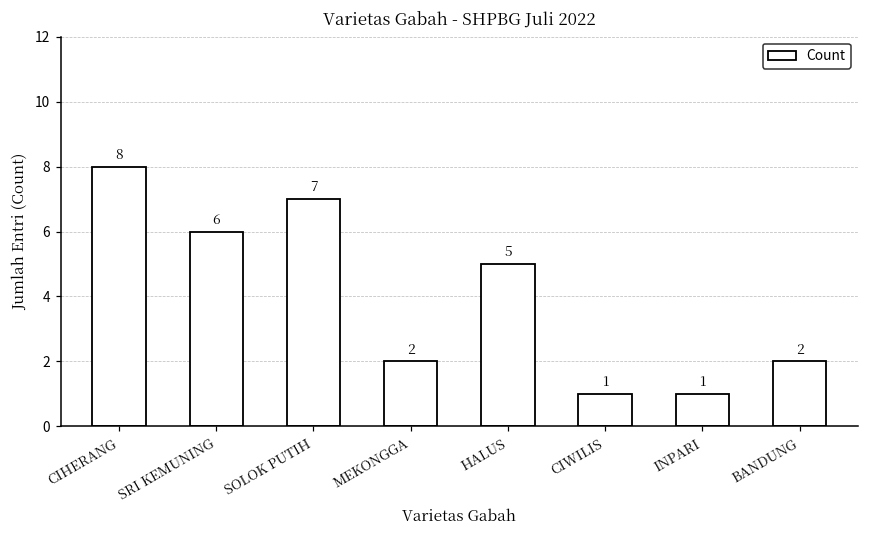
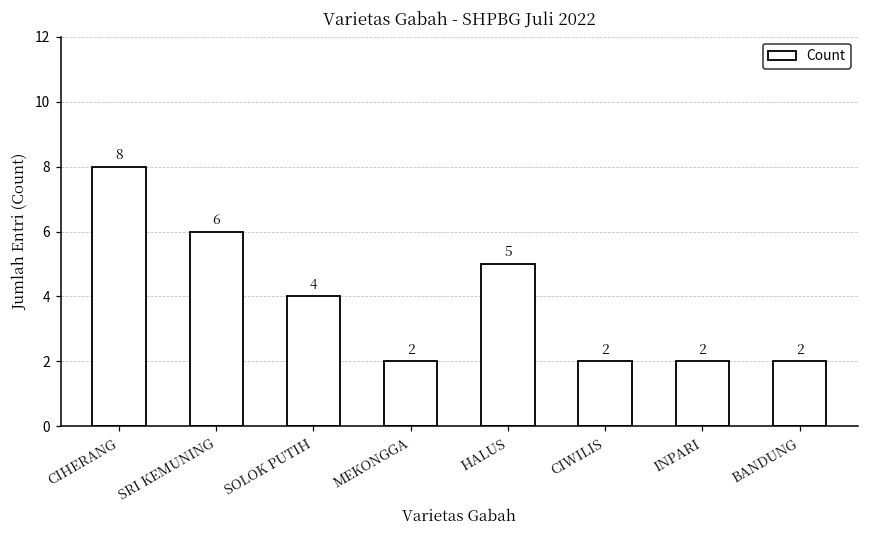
SOLOK PUTIH: 7 -> 4
CIWILIS: 1 -> 2
INPARI: 1 -> 2
